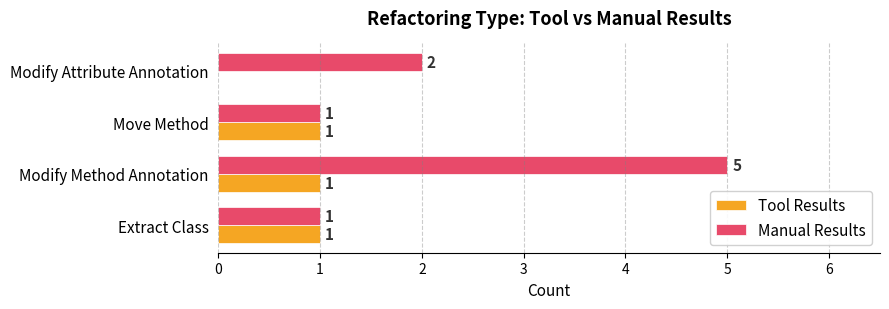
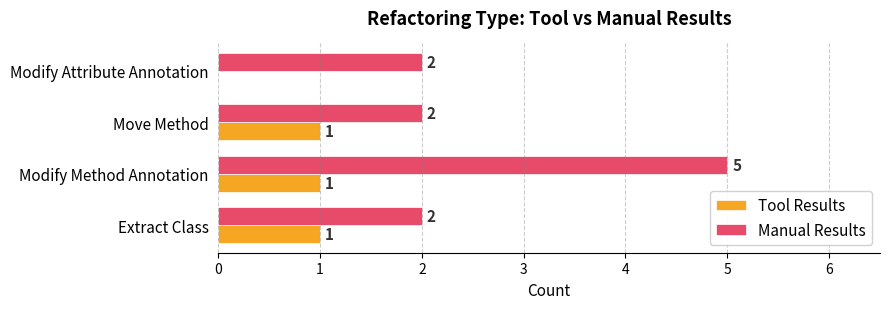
Manual Results, Move Method: 1 -> 2
Manual Results, Extract Class: 1 -> 2
